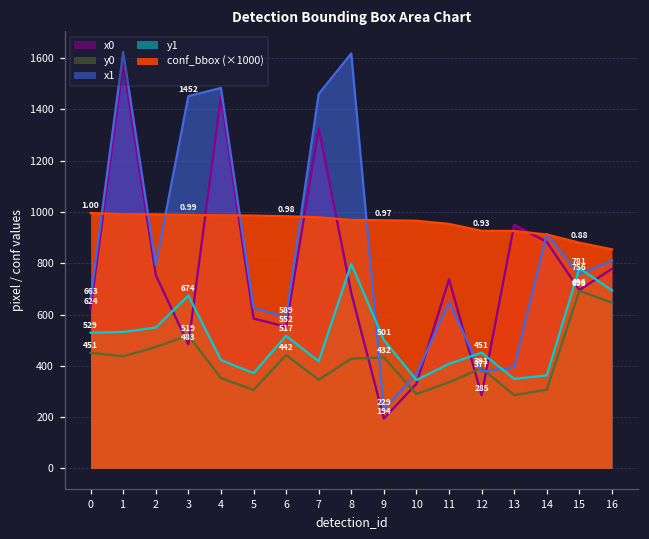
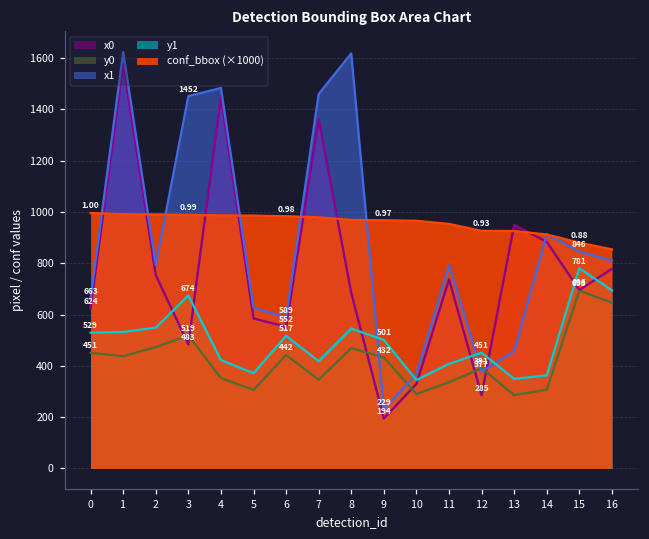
x0, 7: 1330 -> 1360
y0, 8: 430 -> 470
y1, 8: 800 -> 550
x1, 11: 650 -> 790
x1, 13: 400 -> 460
x1, 15: 756 -> 846
